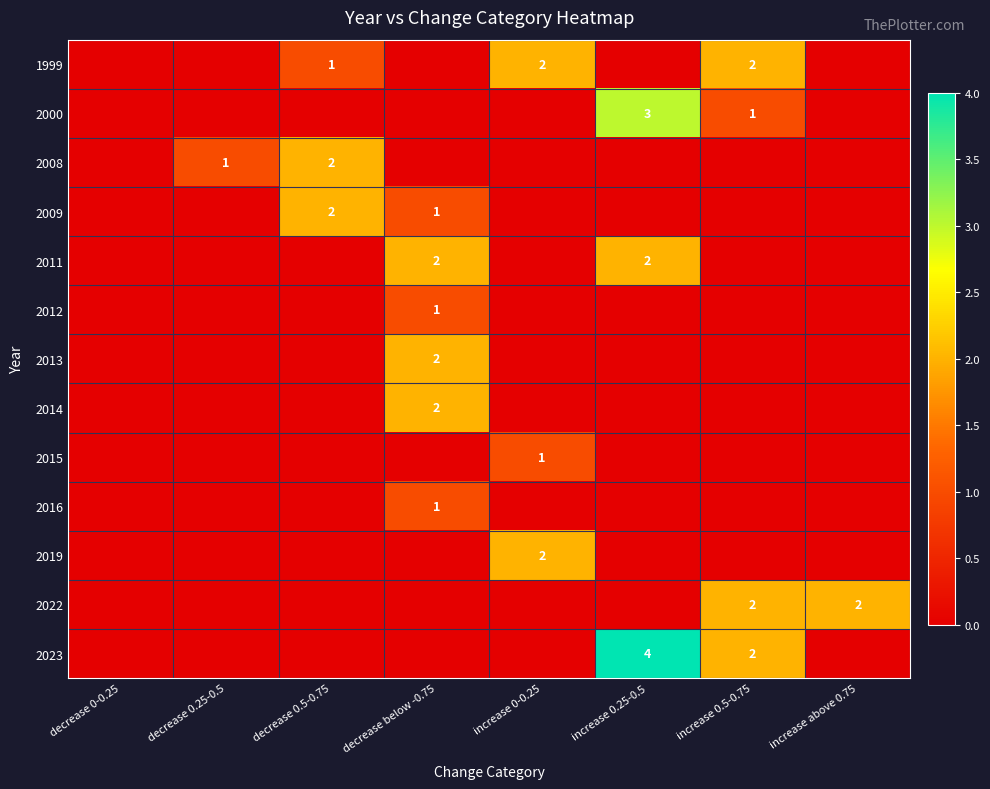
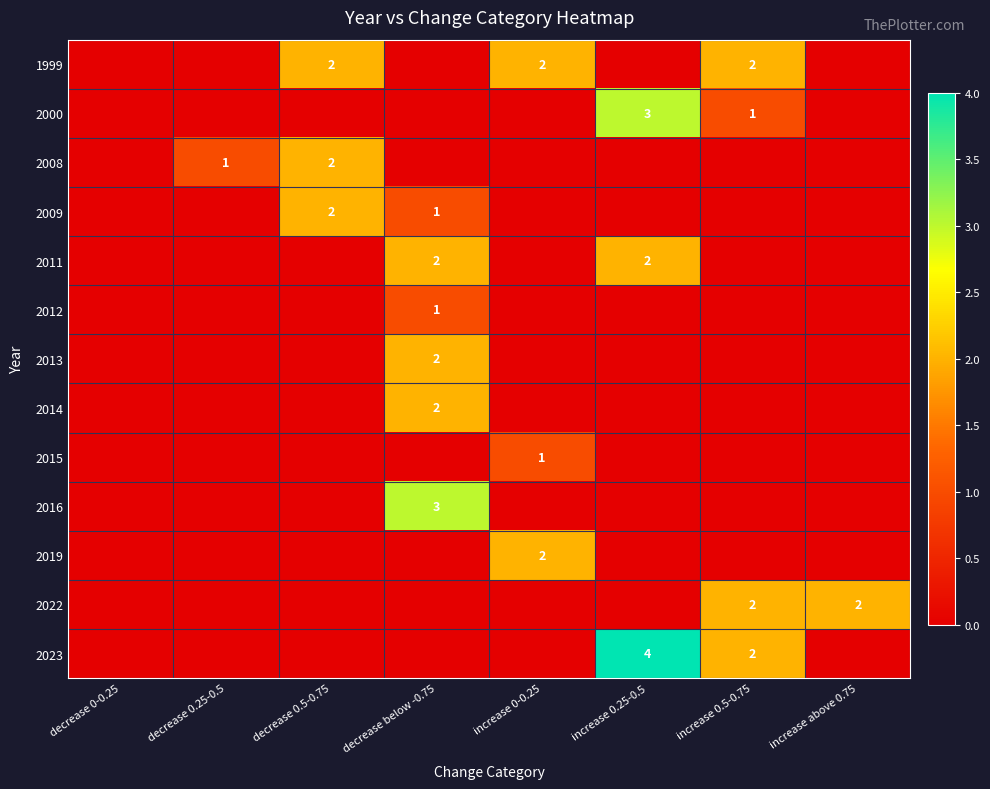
1999, decrease 0.5-0.75: 1 -> 2
2016, decrease below -0.75: 1 -> 3
